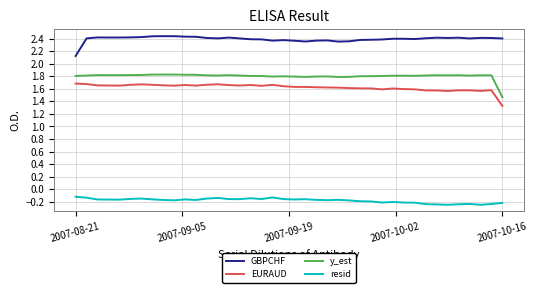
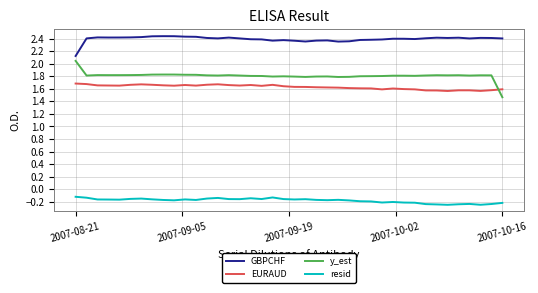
y_est, 2007-08-21: 1.8 -> 2.0
EURAUD, 2007-10-16: 1.3 -> 1.6
